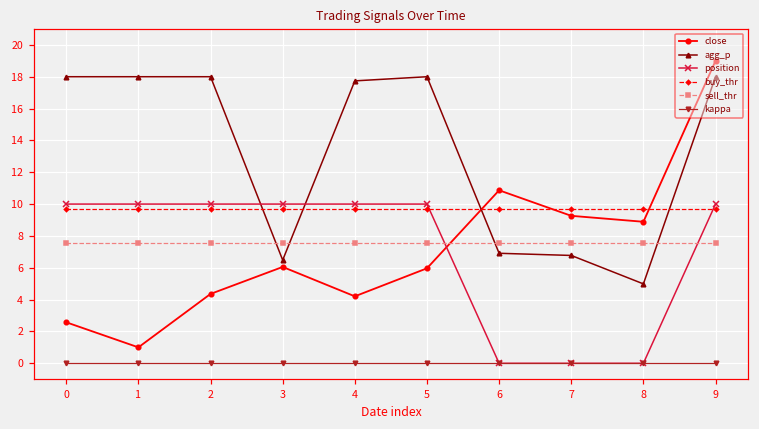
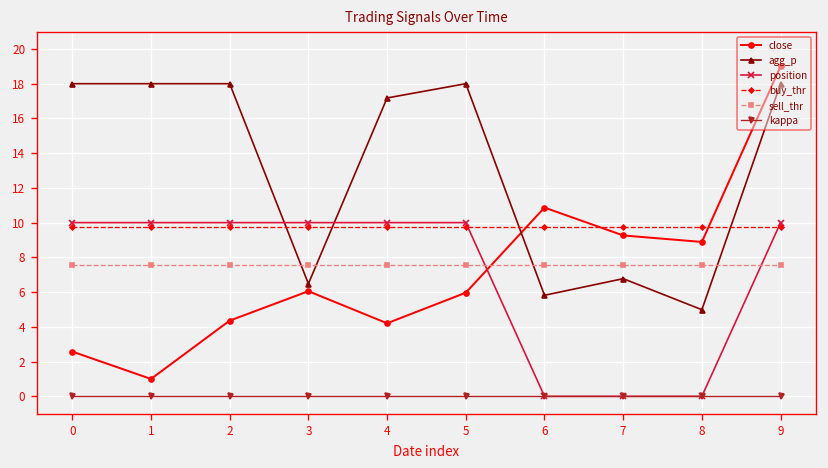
agg_p, 4: 17.7 -> 17.2
agg_p, 6: 6.9 -> 5.8
